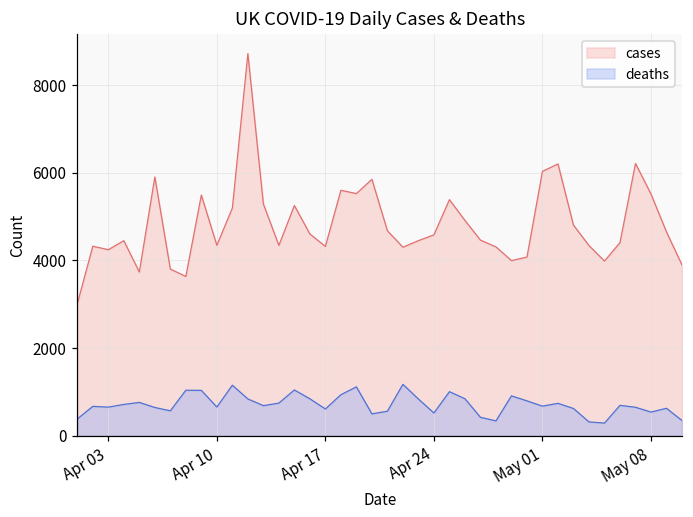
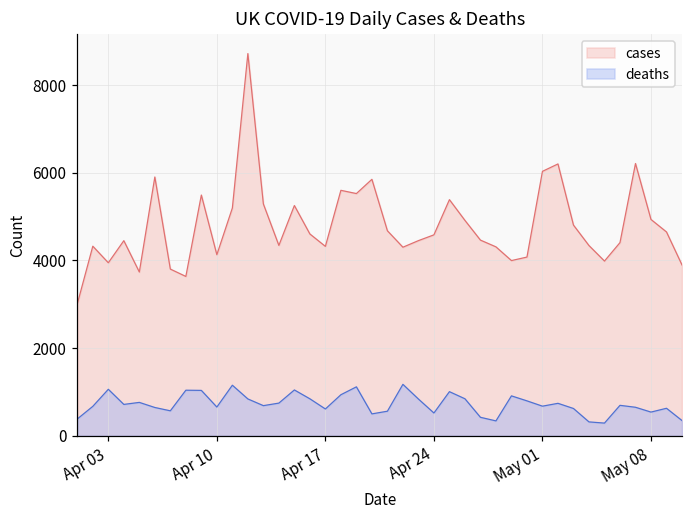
cases, Apr 03: 4200 -> 3900
deaths, Apr 03: 700 -> 1100
cases, Apr 10: 4300 -> 4100
cases, May 08: 5500 -> 4900
